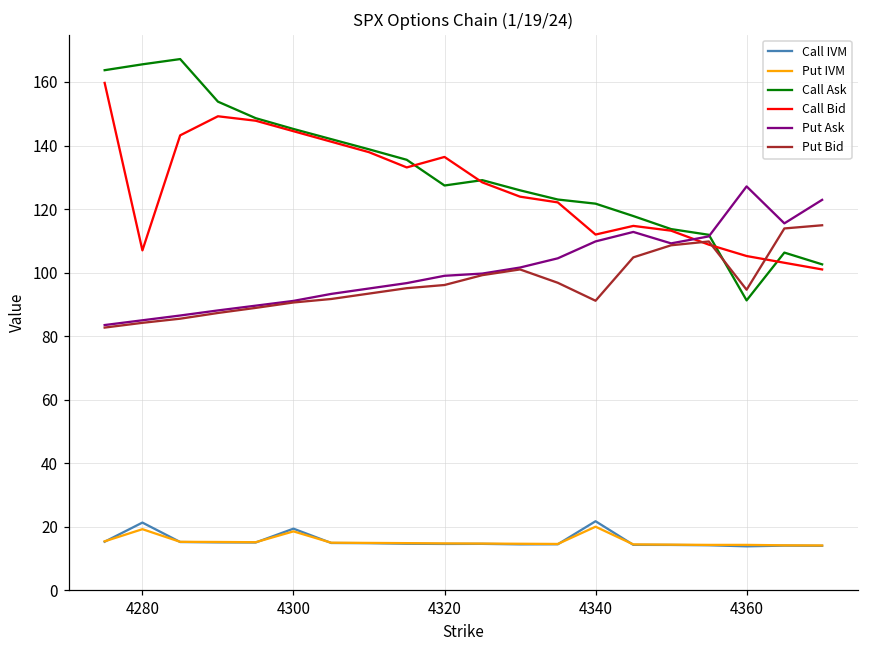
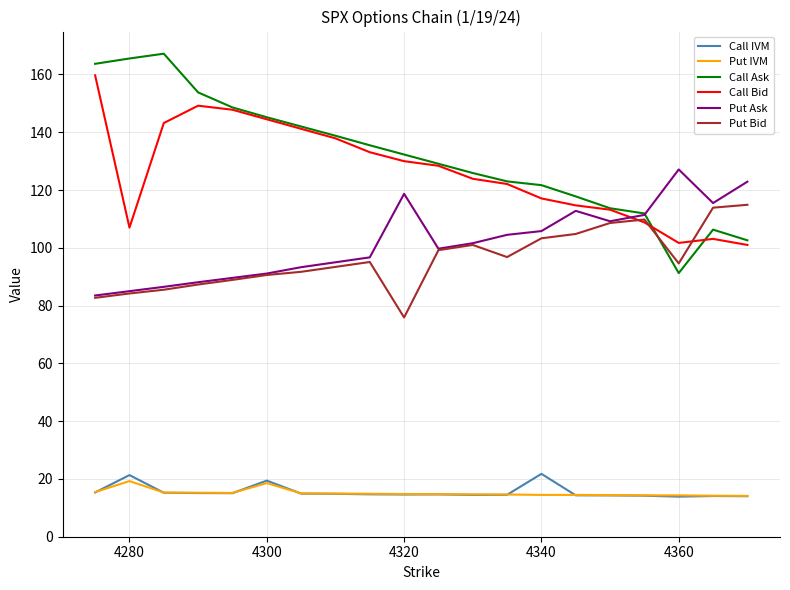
Call Ask, 4320: 127 -> 132
Call Bid, 4320: 136 -> 130
Put Ask, 4320: 99 -> 119
Put Bid, 4320: 96 -> 76
Put IVM, 4340: 20 -> 14
Call Bid, 4340: 112 -> 117
Put Ask, 4340: 110 -> 106
Put Bid, 4340: 91 -> 103
Call Bid, 4360: 105 -> 102
